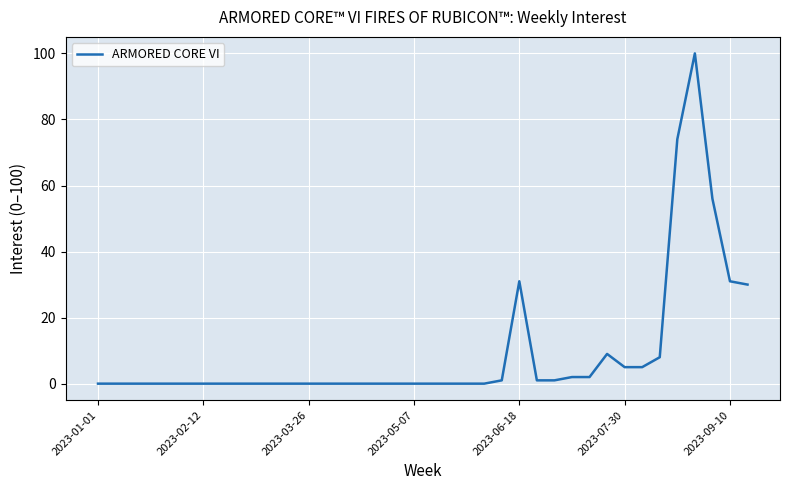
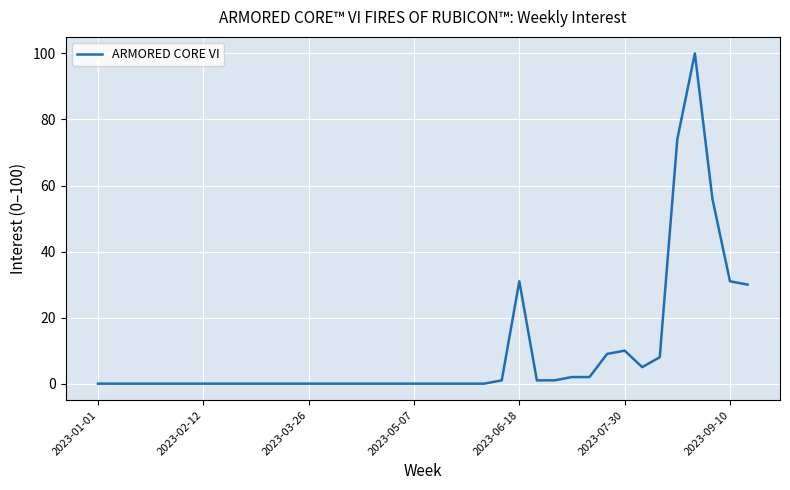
2023-07-30: 5 -> 10
